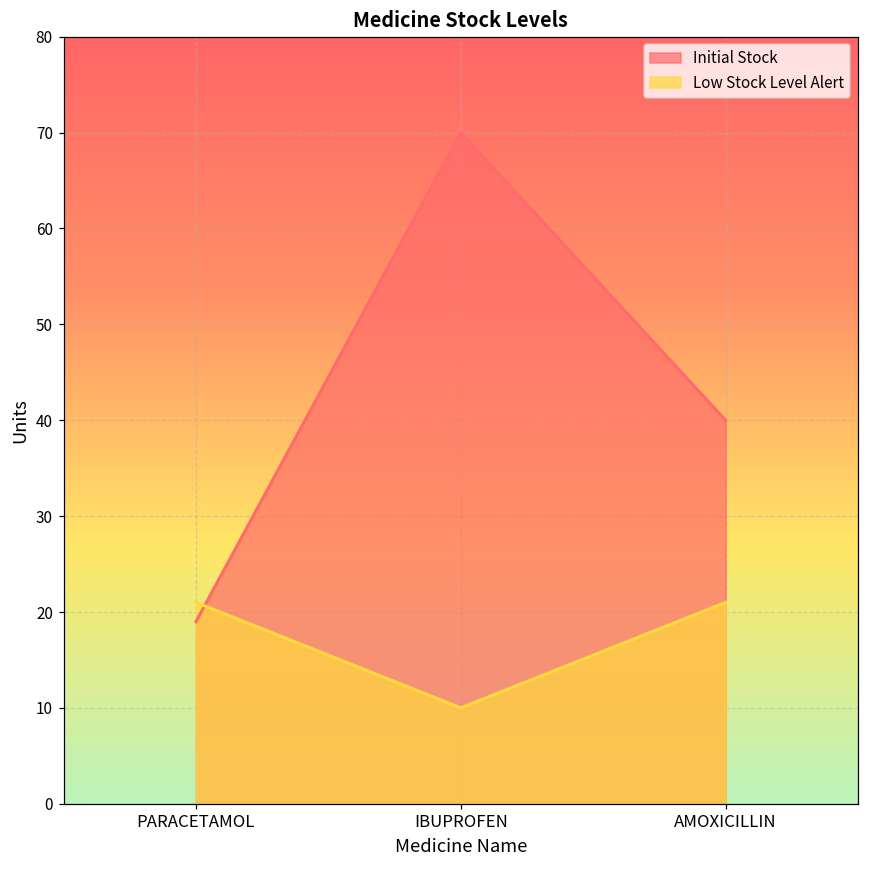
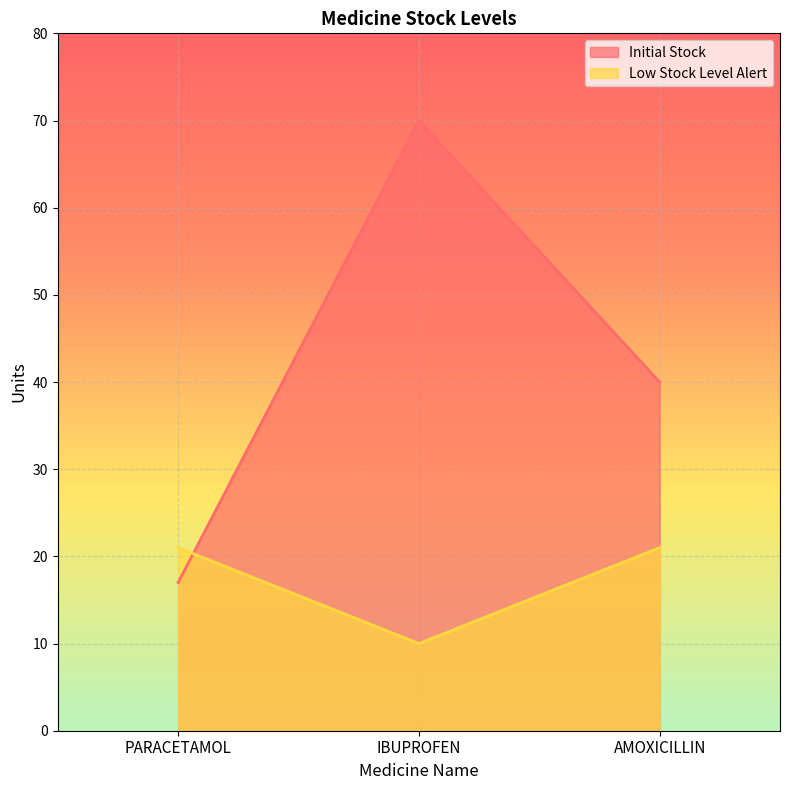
Initial Stock, PARACETAMOL: 19 -> 17
